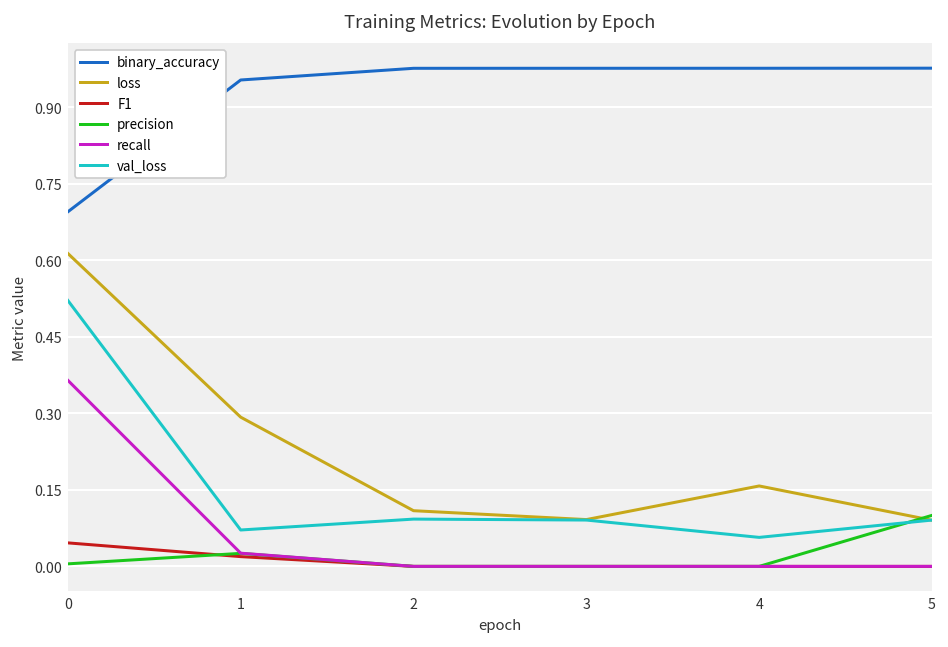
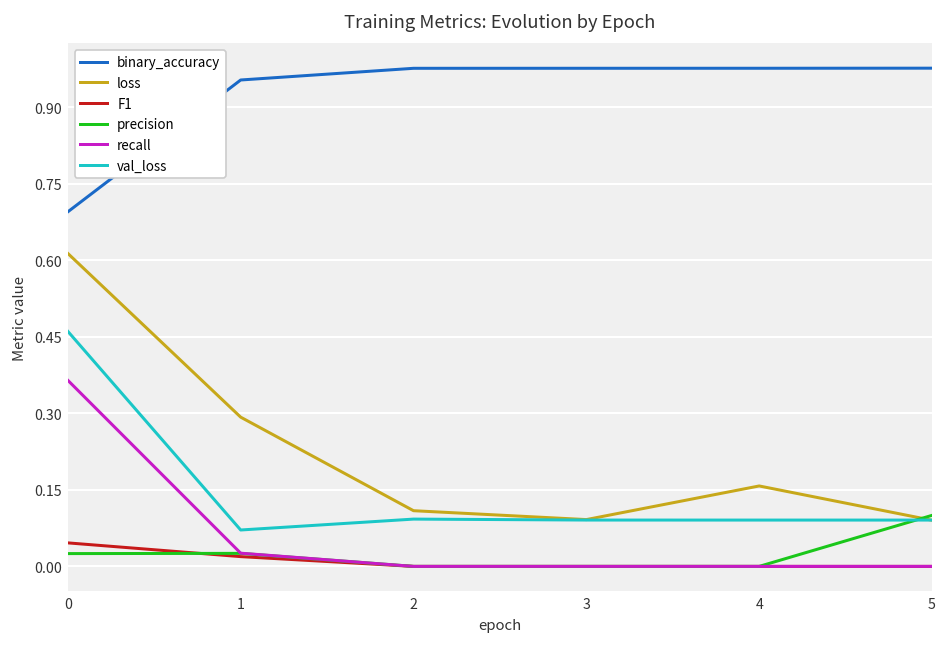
precision, 0: 0.00 -> 0.03
val_loss, 0: 0.52 -> 0.46
val_loss, 4: 0.06 -> 0.09
